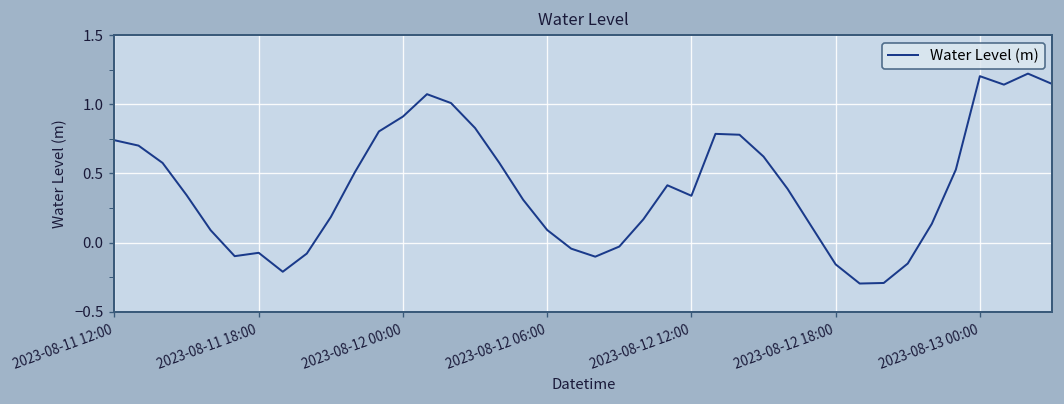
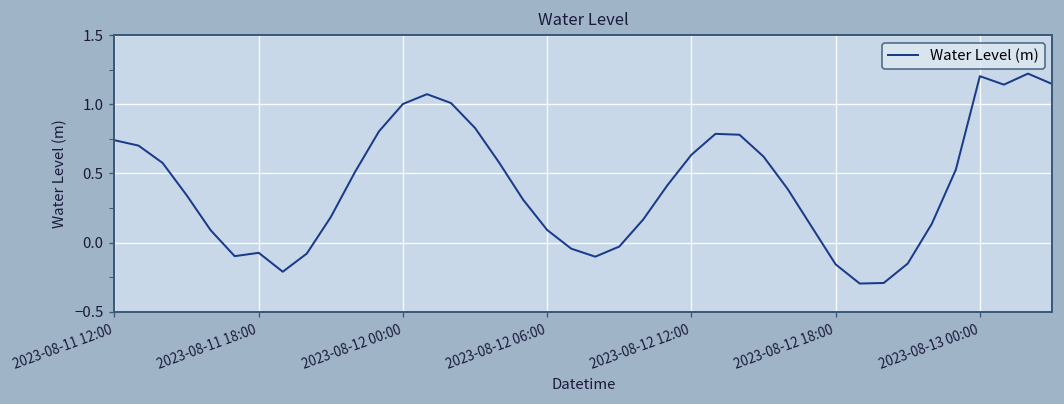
2023-08-12 00:00: 0.91 -> 1.00
2023-08-12 12:00: 0.34 -> 0.64
